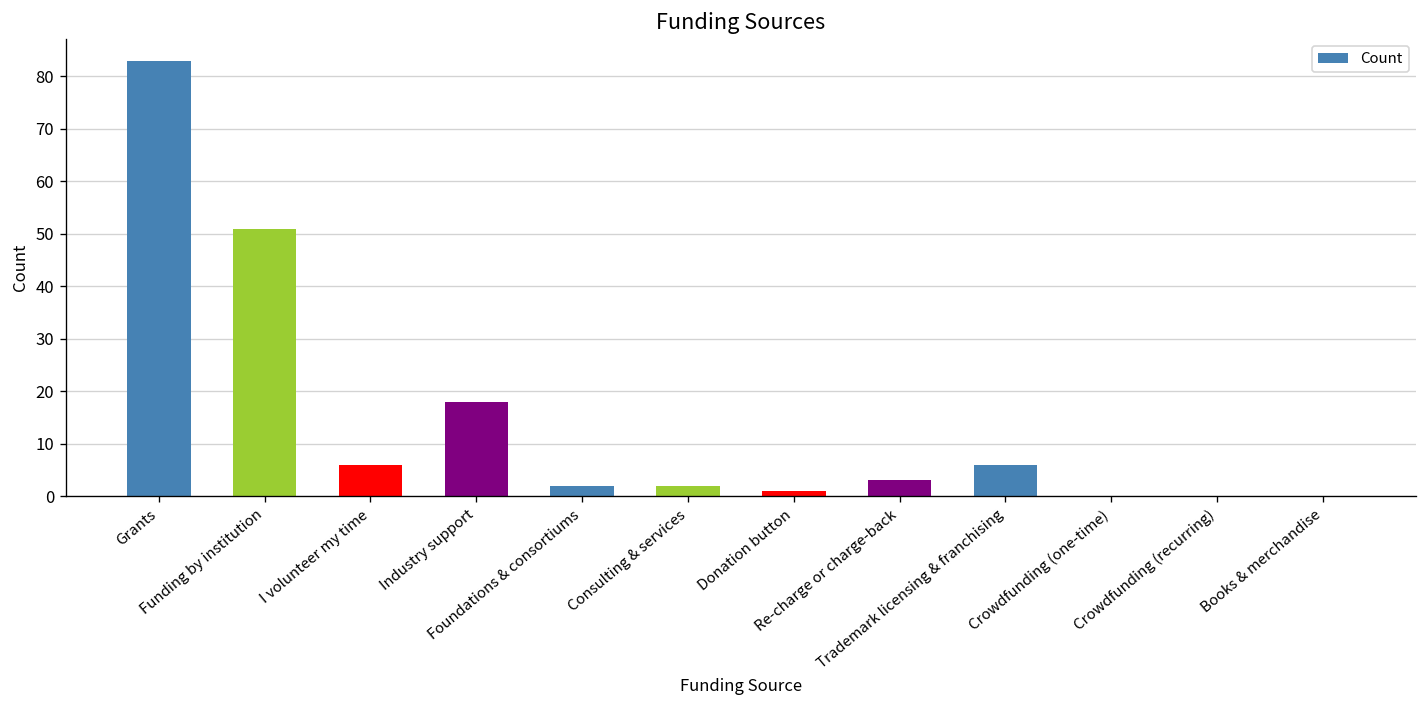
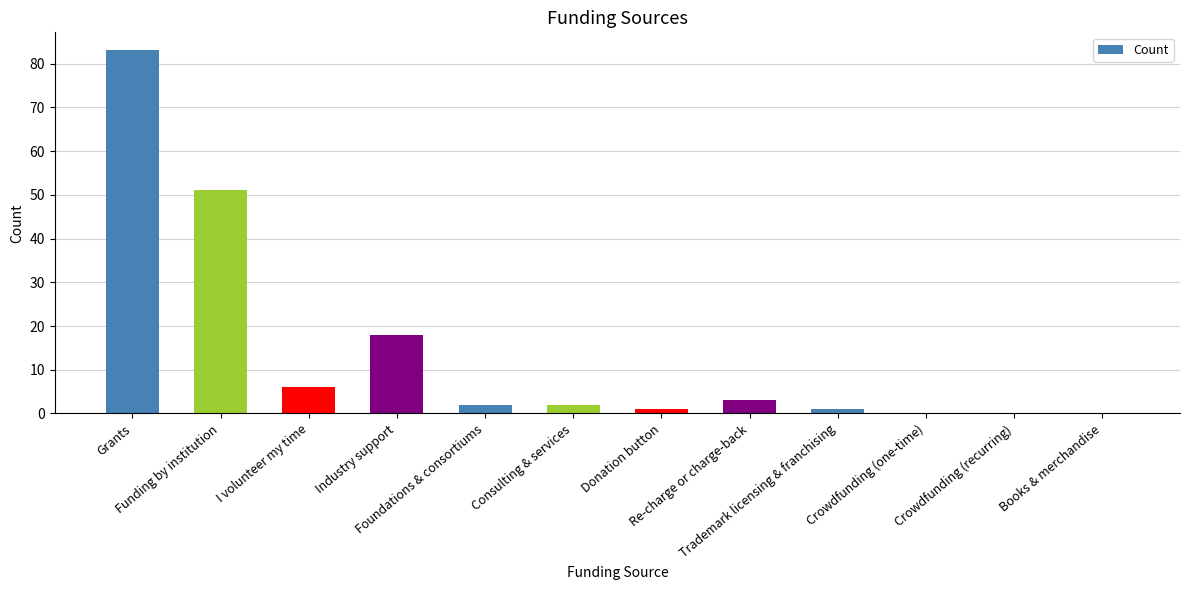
Trademark licensing & franchising: 6 -> 1
